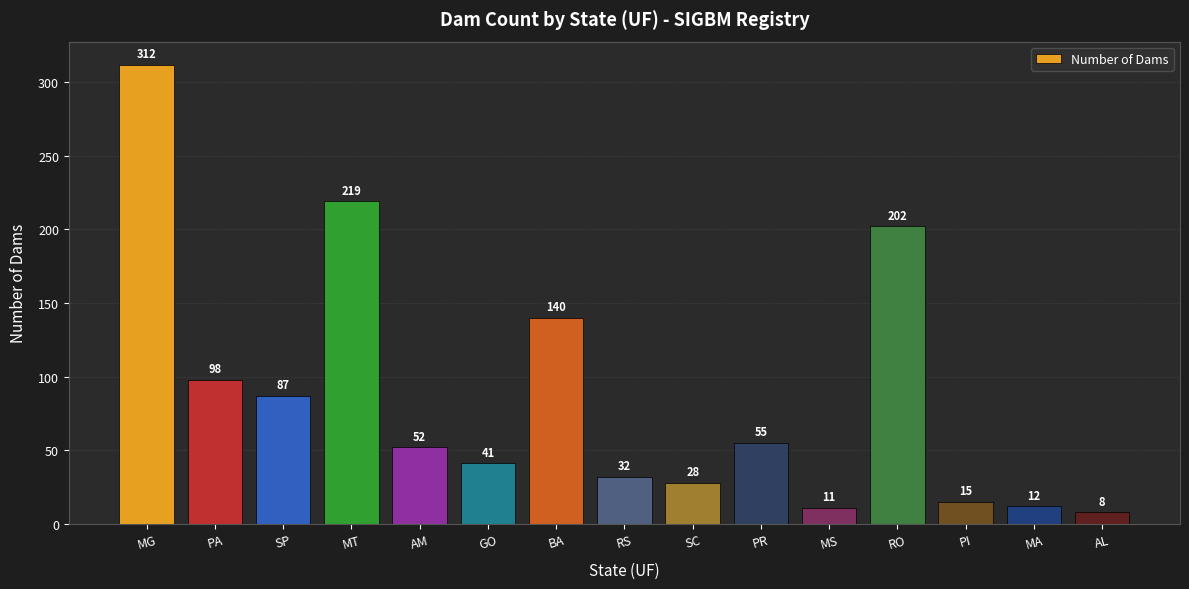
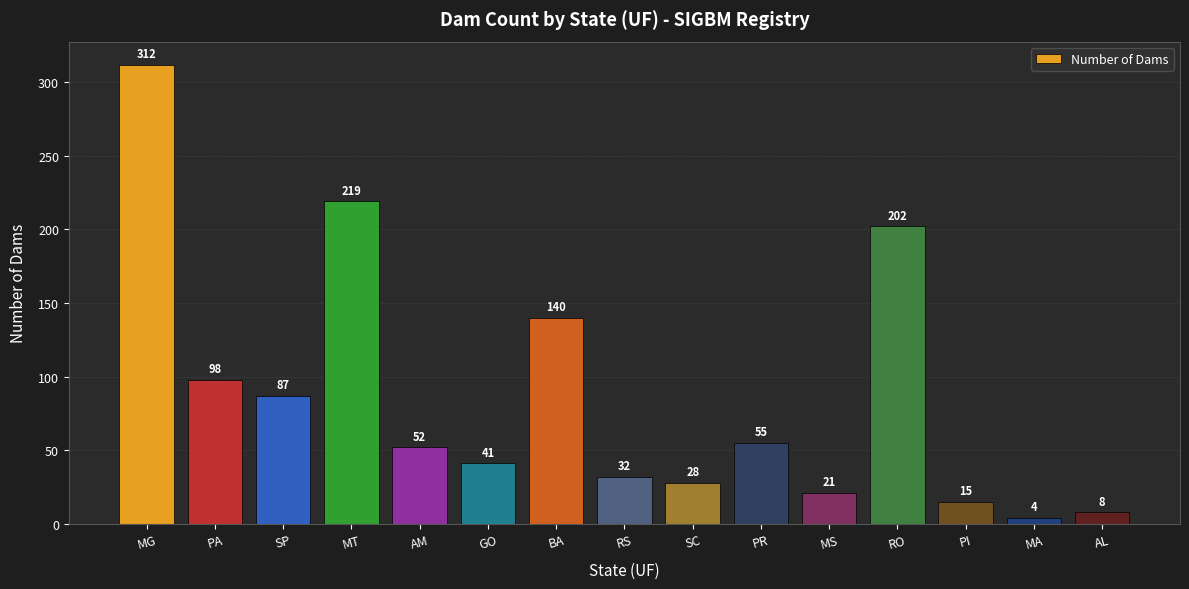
MS: 11 -> 21
MA: 12 -> 4
